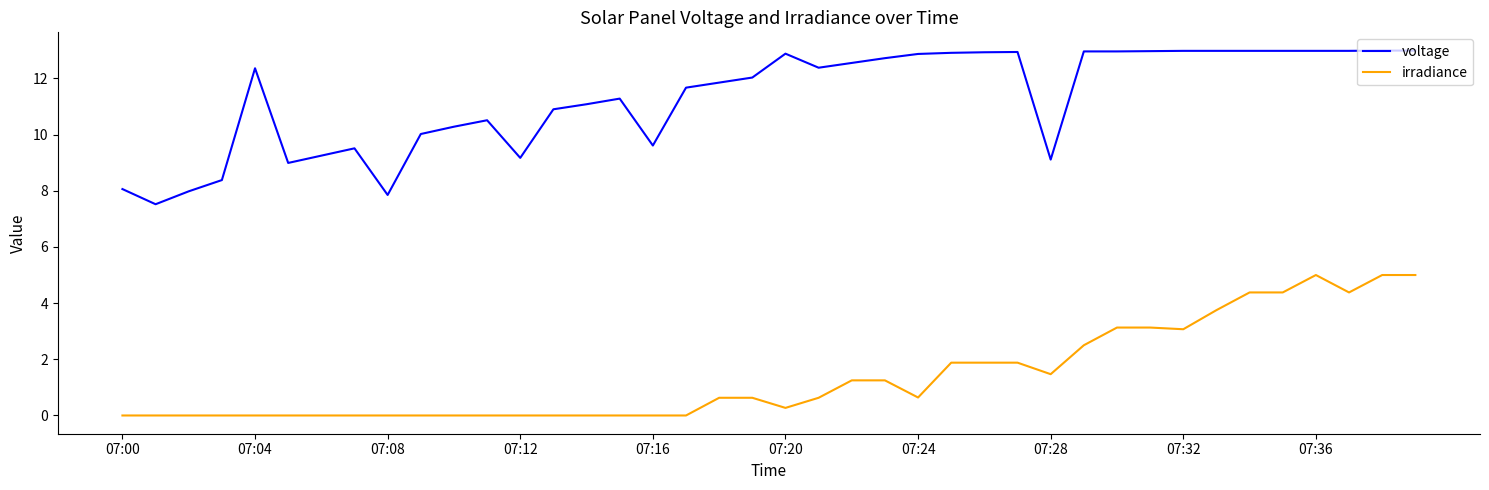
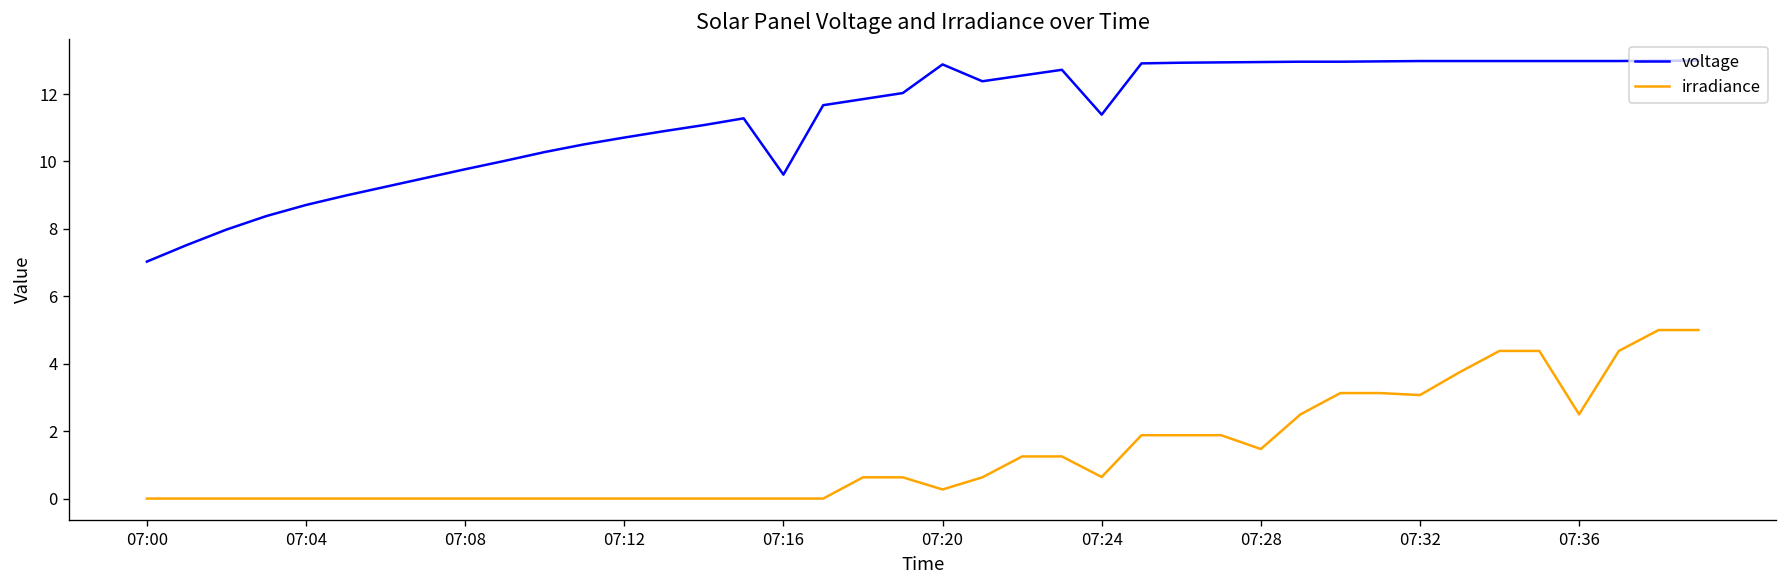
voltage, 07:00: 8.1 -> 7.0
voltage, 07:04: 12.4 -> 8.7
voltage, 07:08: 7.9 -> 9.8
voltage, 07:12: 9.2 -> 10.7
voltage, 07:24: 12.9 -> 11.4
voltage, 07:28: 9.1 -> 13.0
irradiance, 07:36: 5.0 -> 2.5
